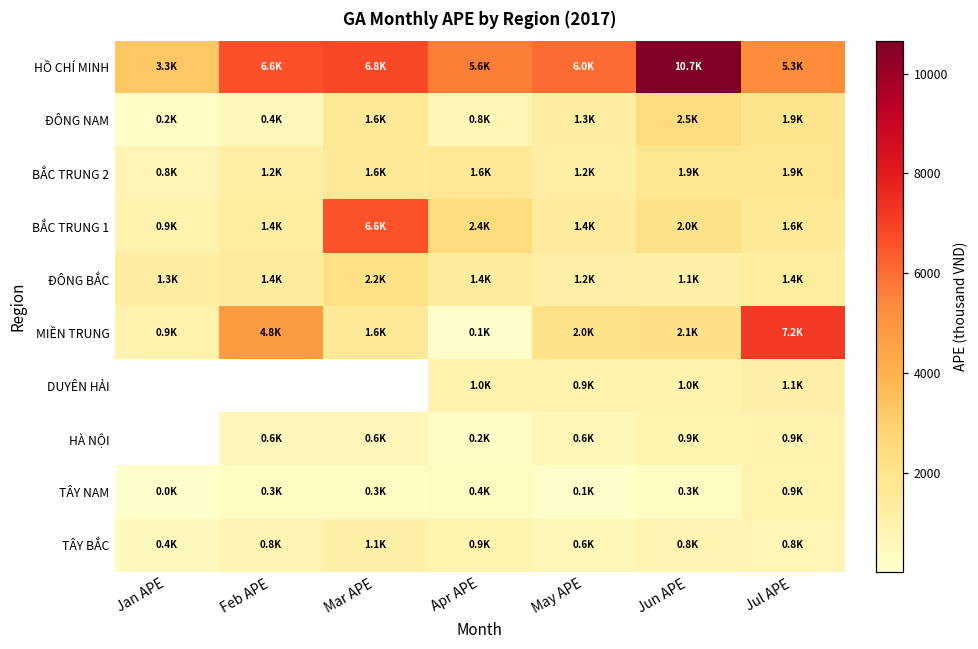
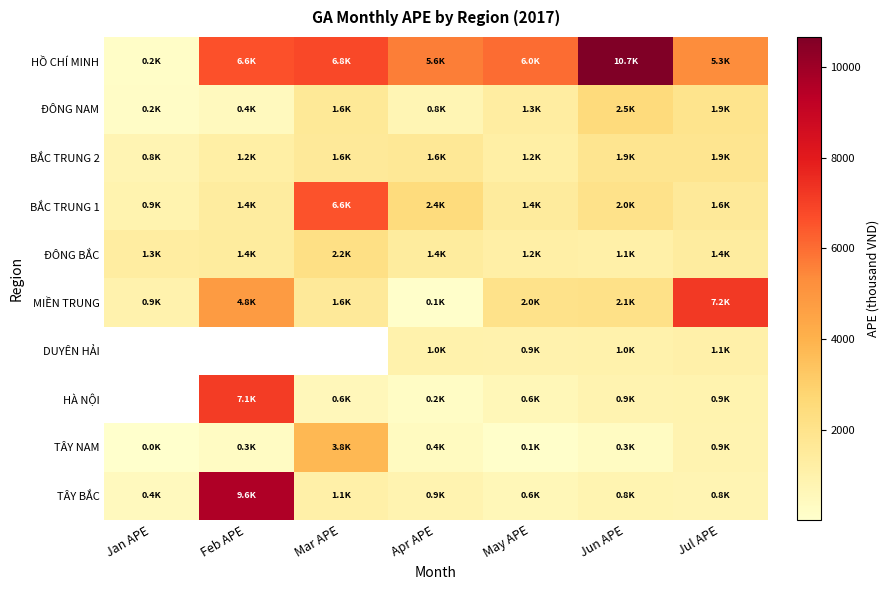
HỒ CHÍ MINH, Jan APE: 3.3K -> 0.2K
HÀ NỘI, Feb APE: 0.6K -> 7.1K
TÂY NAM, Mar APE: 0.3K -> 3.8K
TÂY BẮC, Feb APE: 0.8K -> 9.6K
